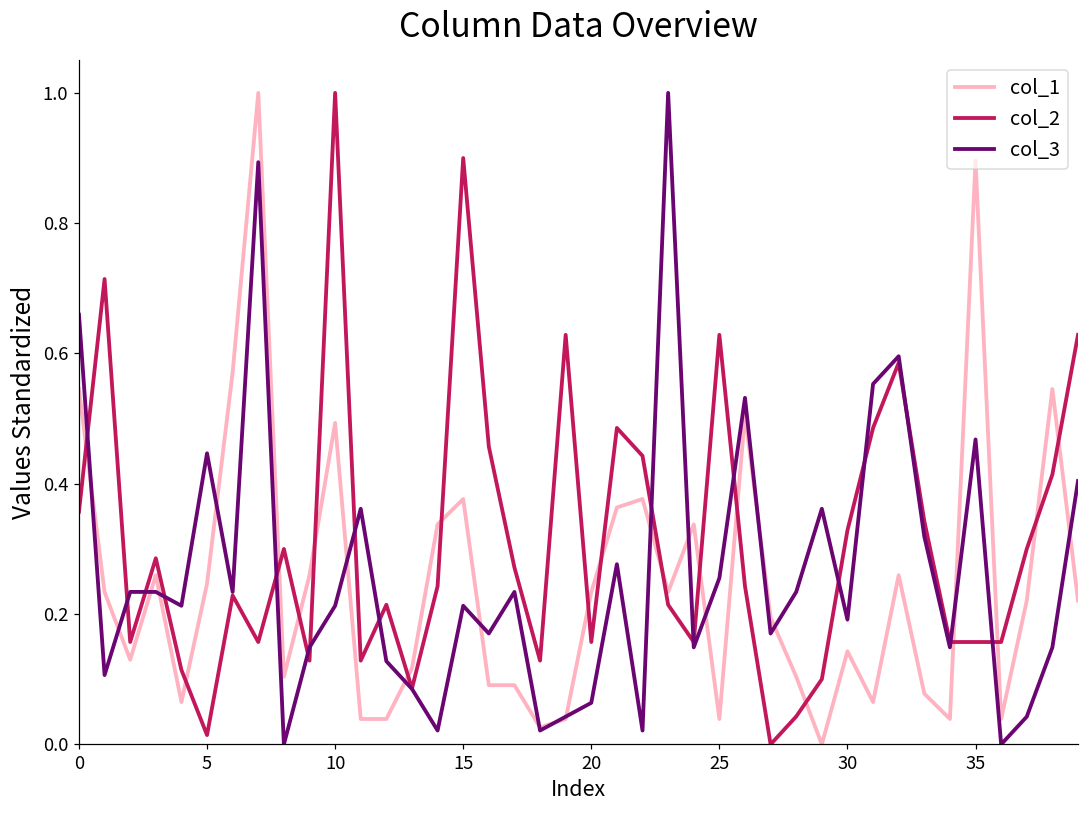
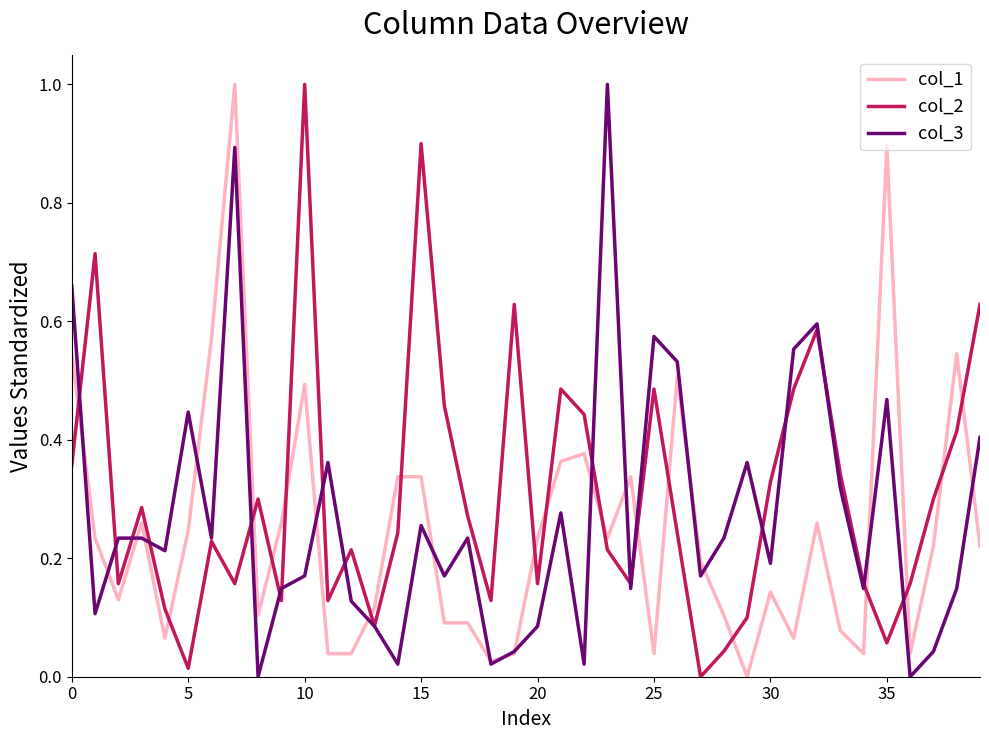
col_3, 10: 0.21 -> 0.17
col_1, 15: 0.38 -> 0.34
col_3, 15: 0.21 -> 0.26
col_3, 20: 0.06 -> 0.09
col_2, 25: 0.63 -> 0.49
col_3, 25: 0.26 -> 0.57
col_2, 35: 0.16 -> 0.06
